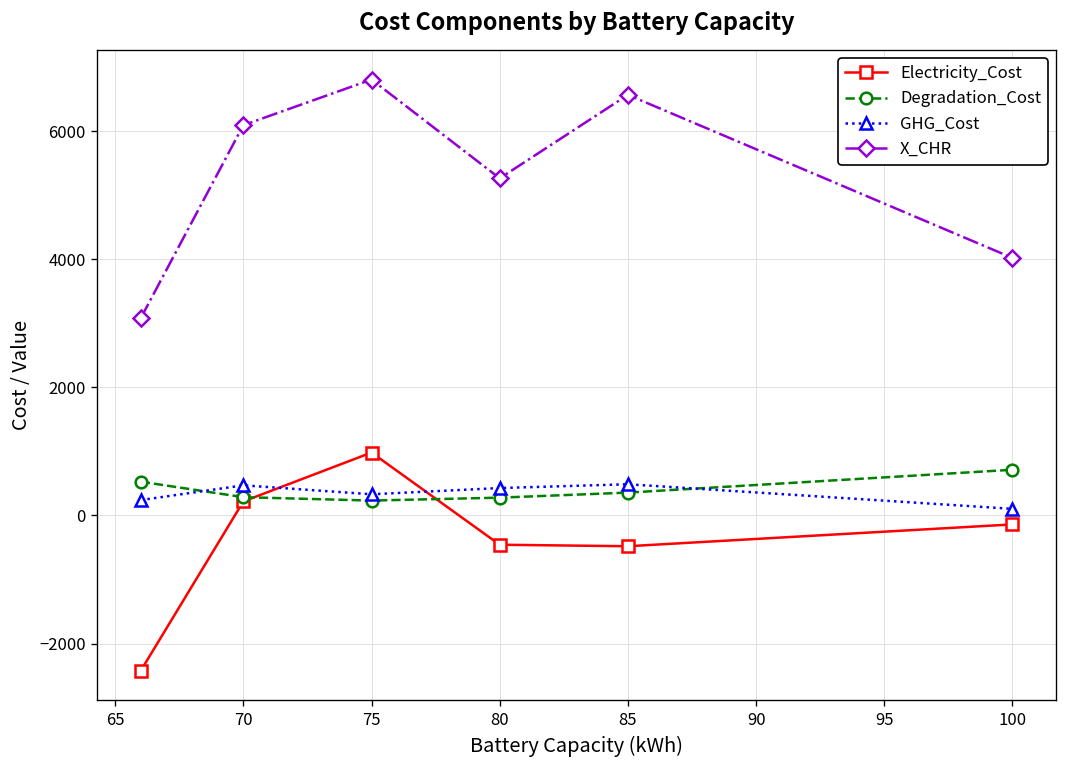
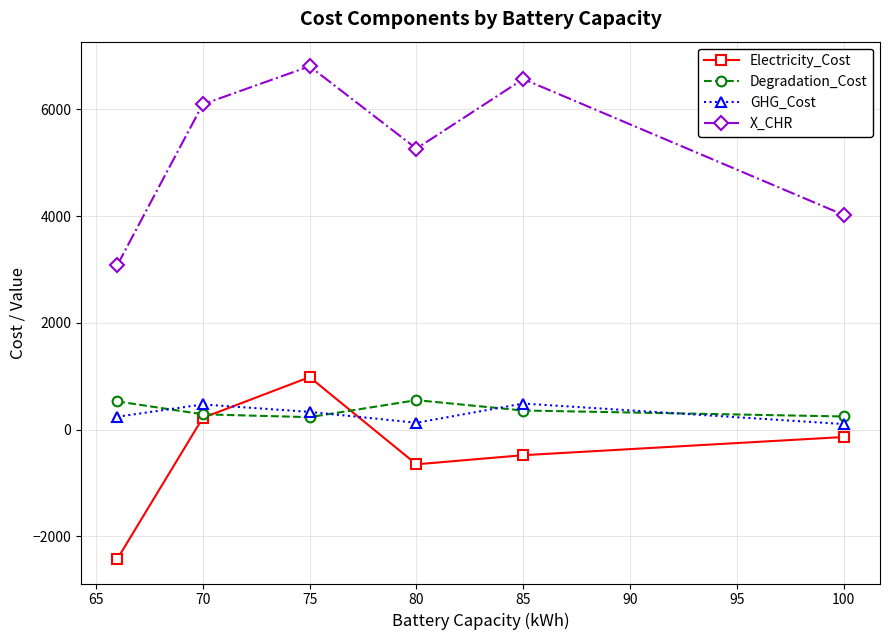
Electricity_Cost, 80: -500 -> -700
Degradation_Cost, 80: 300 -> 600
GHG_Cost, 80: 400 -> 100
Degradation_Cost, 100: 700 -> 200
